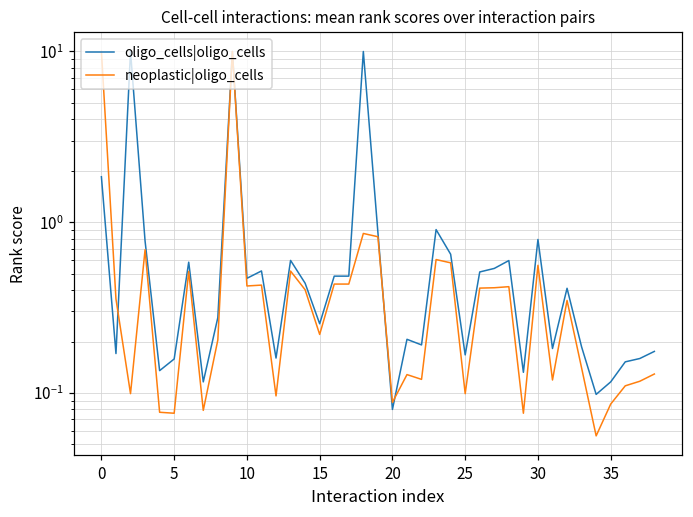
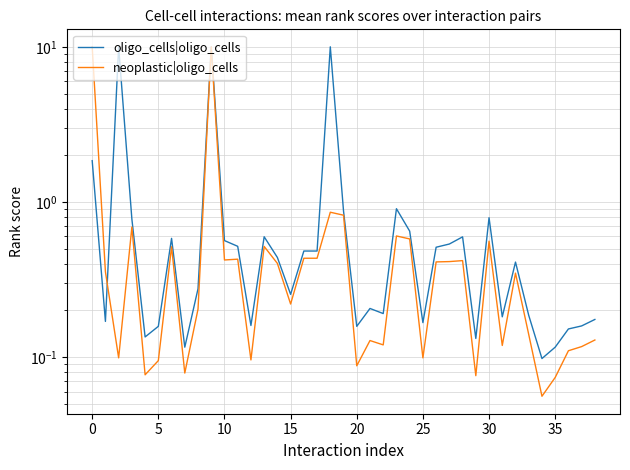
neoplastic|oligo_cells, 5: 0.08 -> 0.10
oligo_cells|oligo_cells, 10: 0.47 -> 0.56
oligo_cells|oligo_cells, 20: 0.08 -> 0.16
neoplastic|oligo_cells, 35: 0.09 -> 0.07
